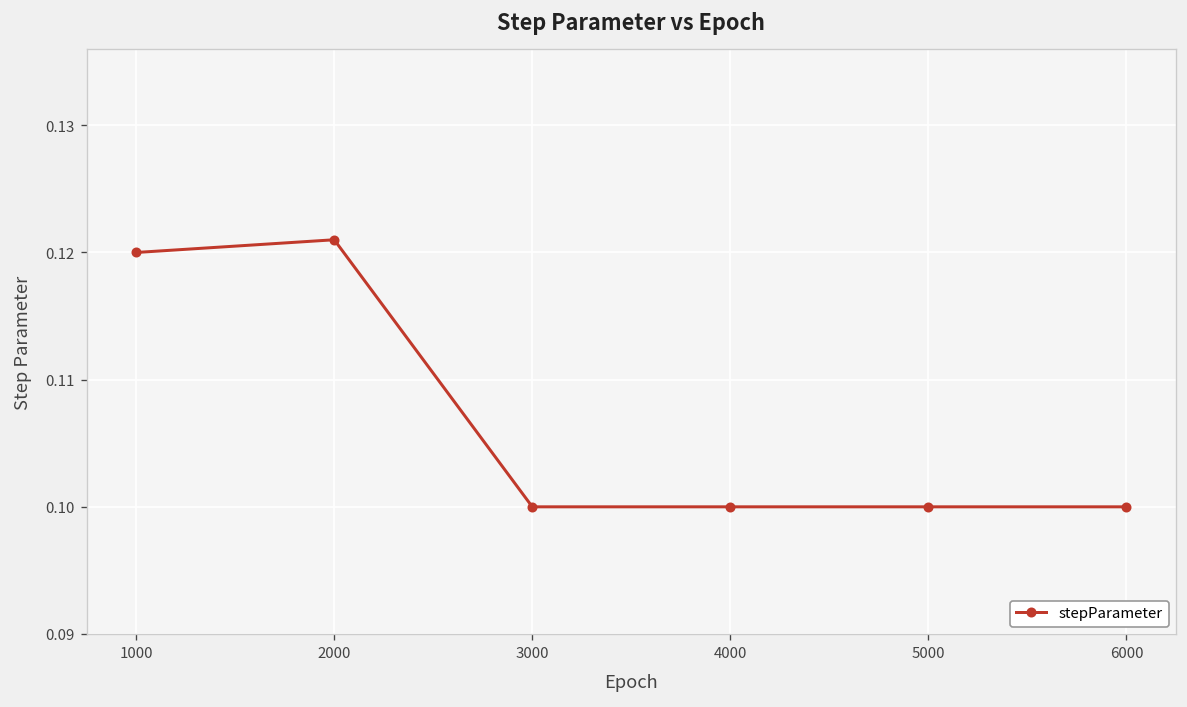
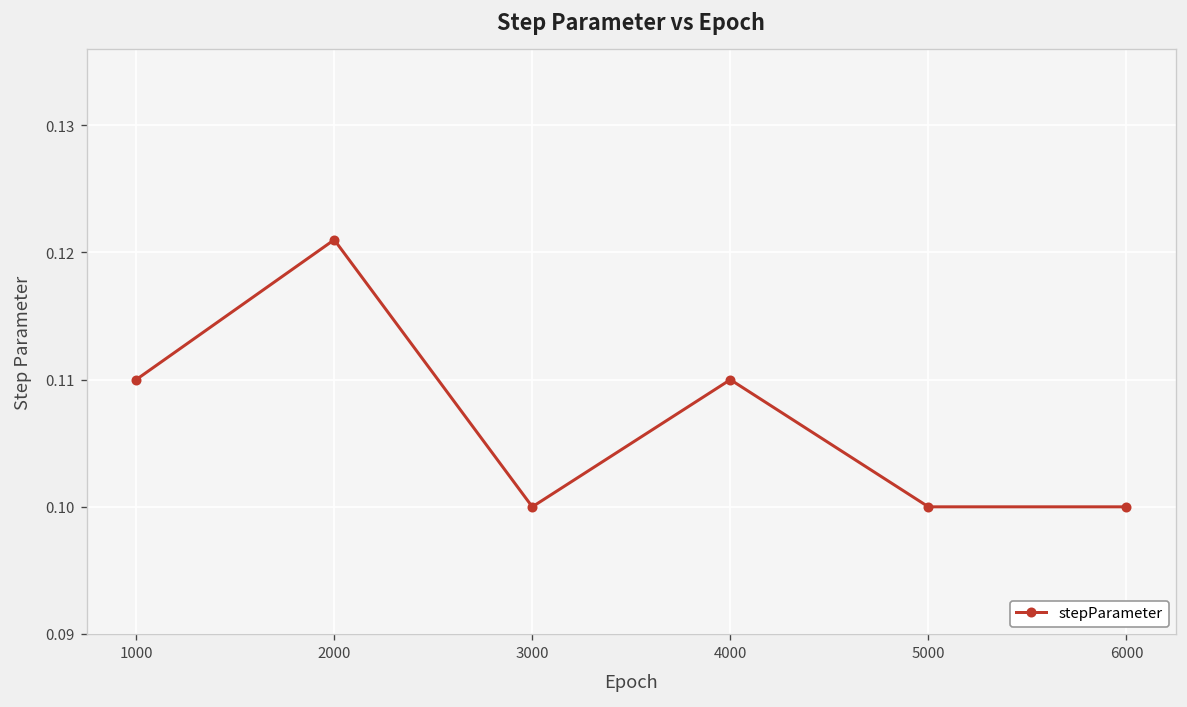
1000: 0.12 -> 0.11
4000: 0.10 -> 0.11
